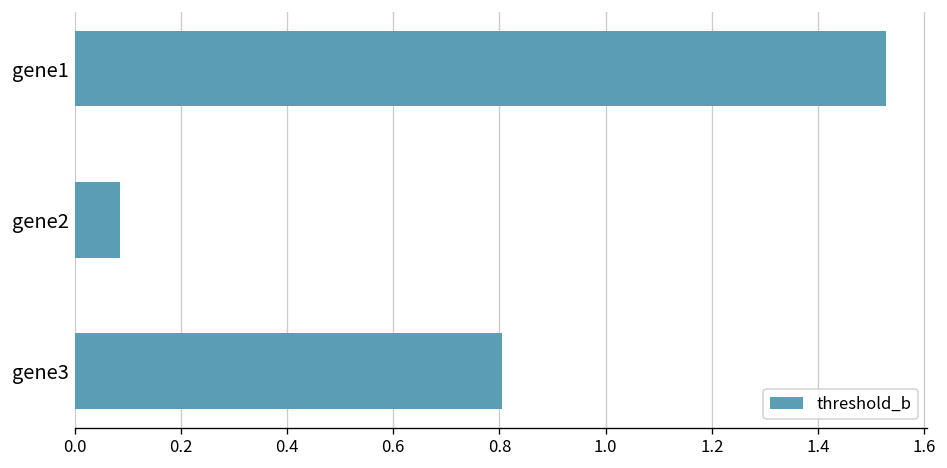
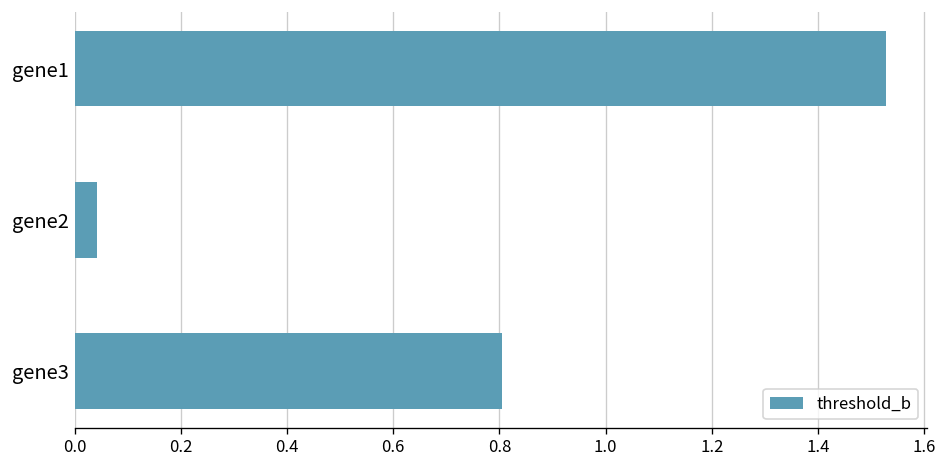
gene2: 0.09 -> 0.04
